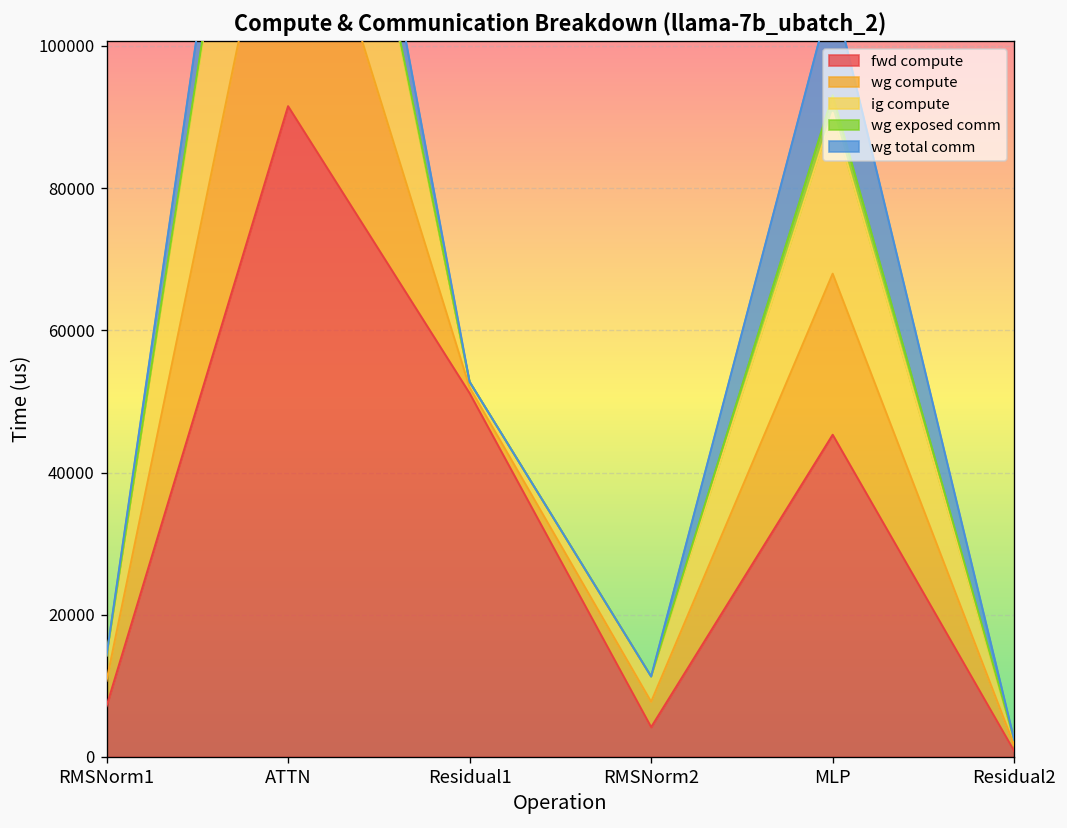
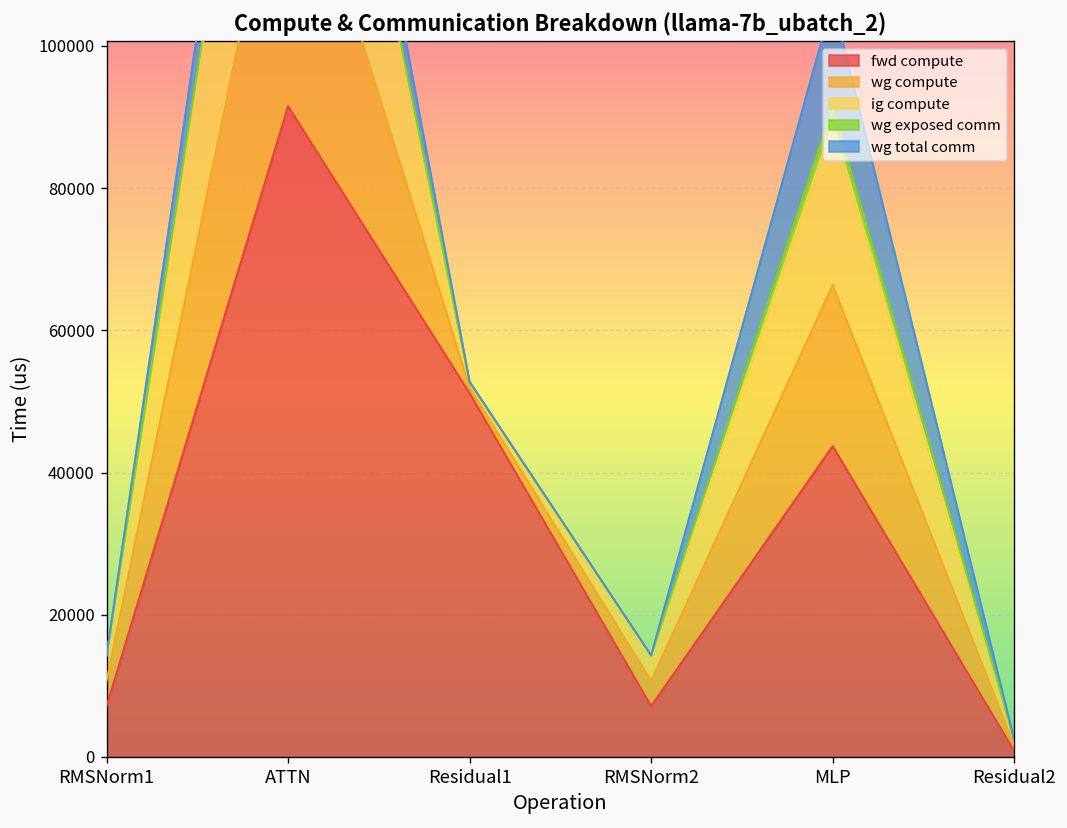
fwd compute, RMSNorm2: 4000 -> 7000
fwd compute, MLP: 45000 -> 44000
